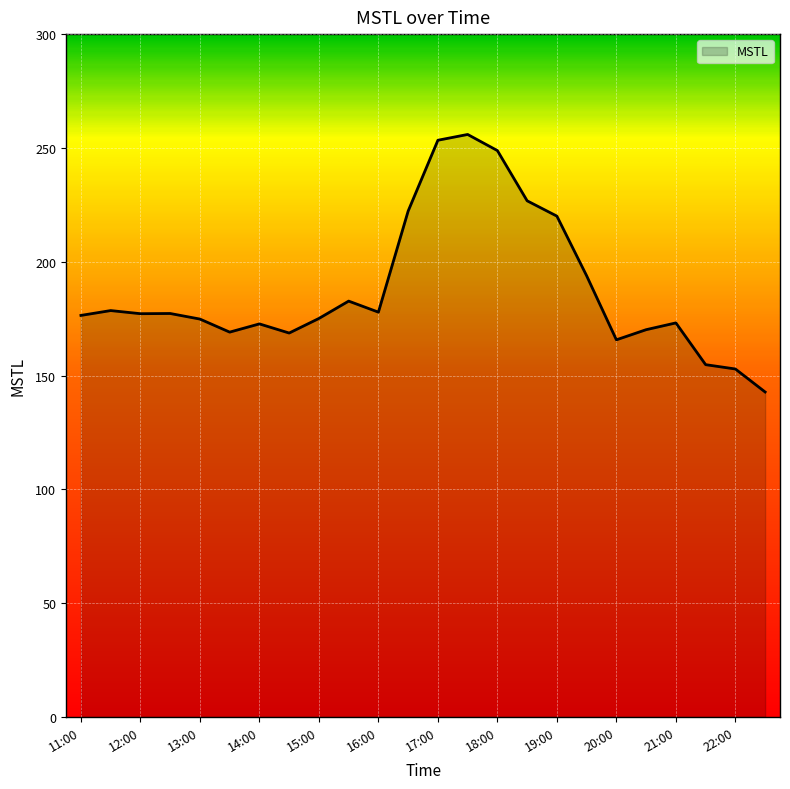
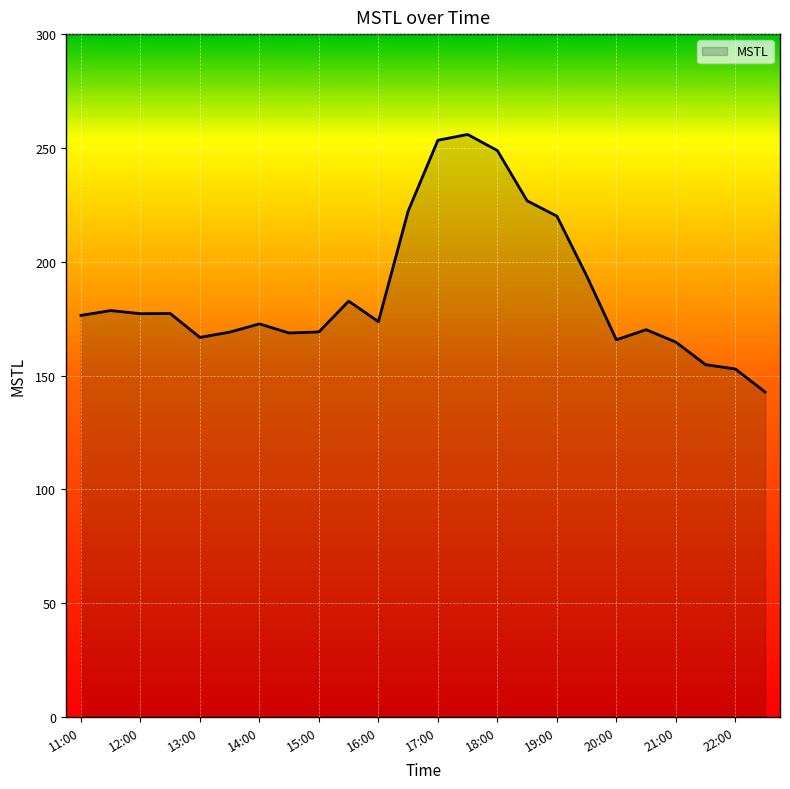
13:00: 175 -> 167
15:00: 175 -> 169
16:00: 178 -> 174
21:00: 173 -> 165
